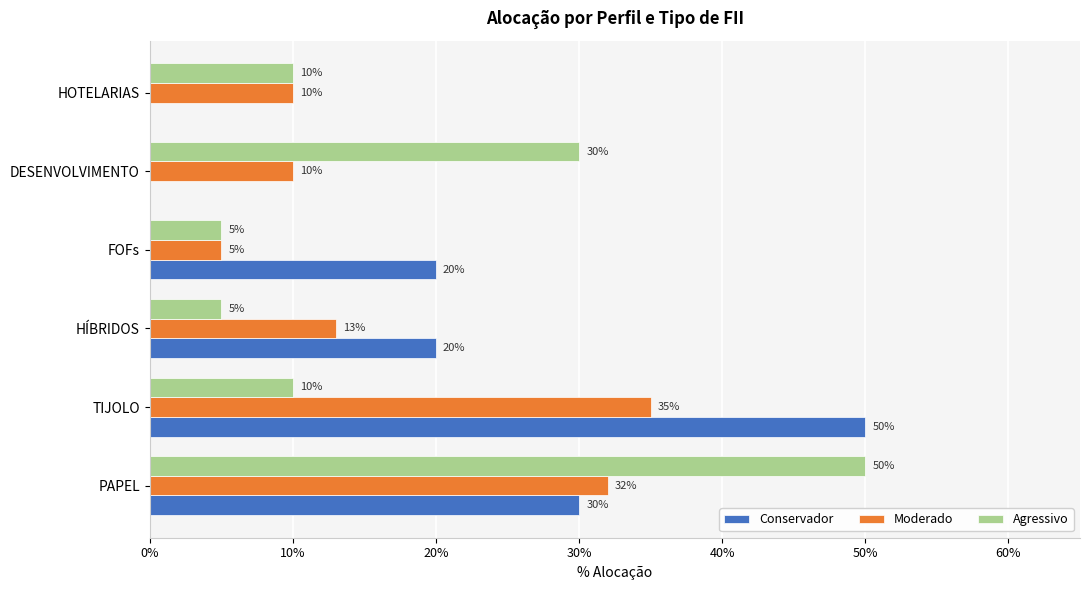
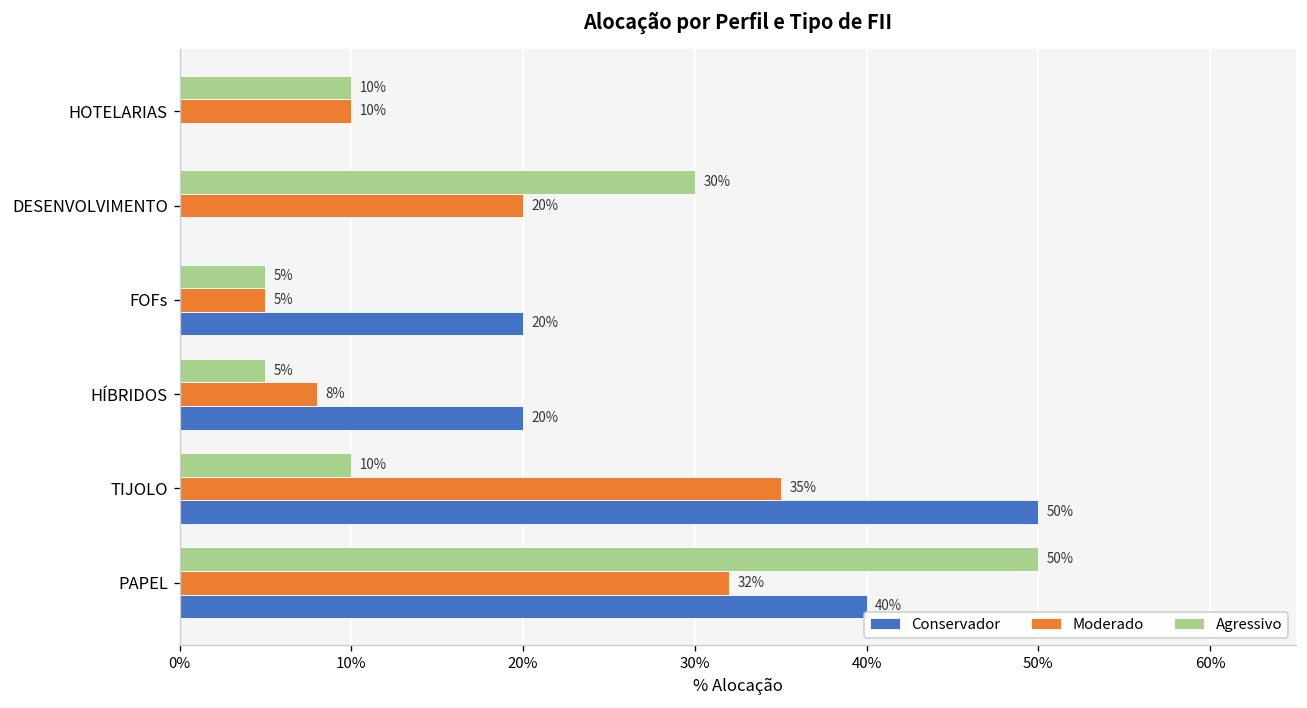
Moderado, DESENVOLVIMENTO: 10% -> 20%
Moderado, HÍBRIDOS: 13% -> 8%
Conservador, PAPEL: 30.0% -> 40.0%
